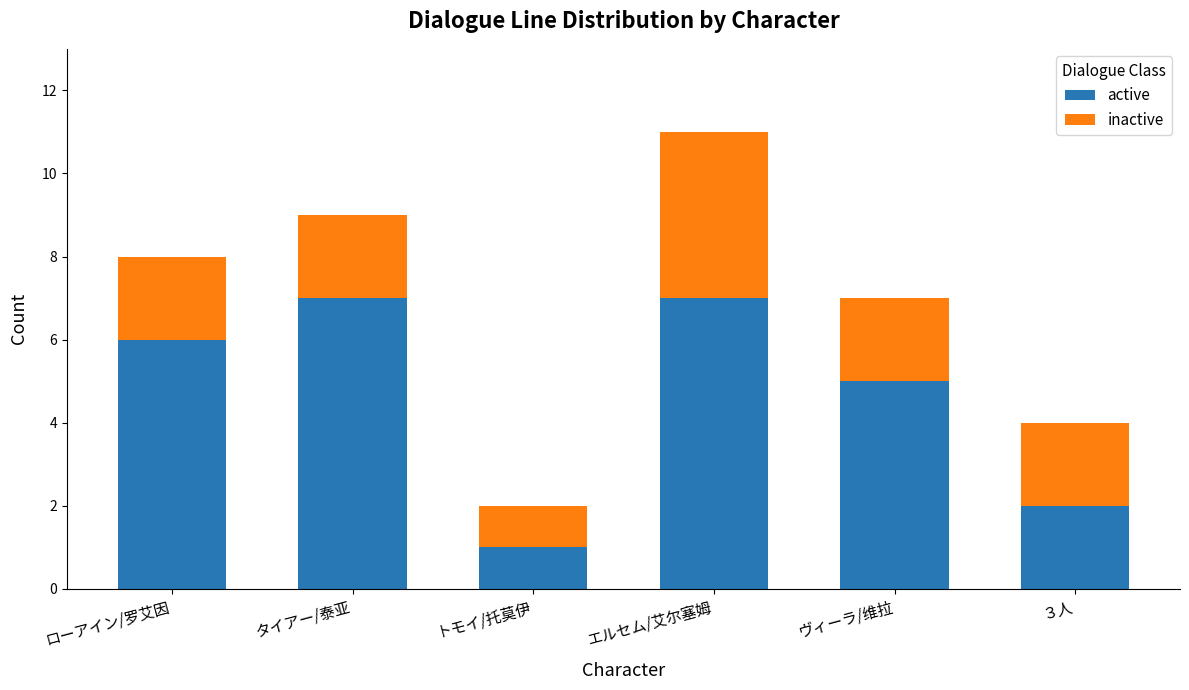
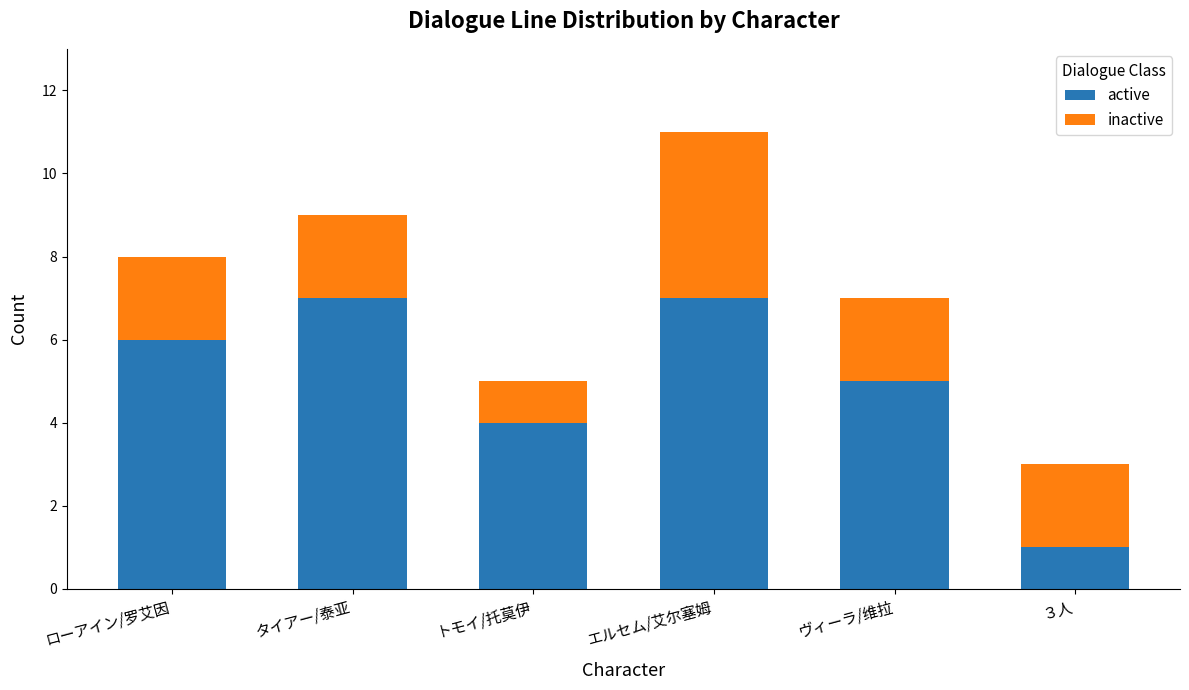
active, トモイ/托莫伊: 1 -> 4
active, ３人: 2 -> 1
